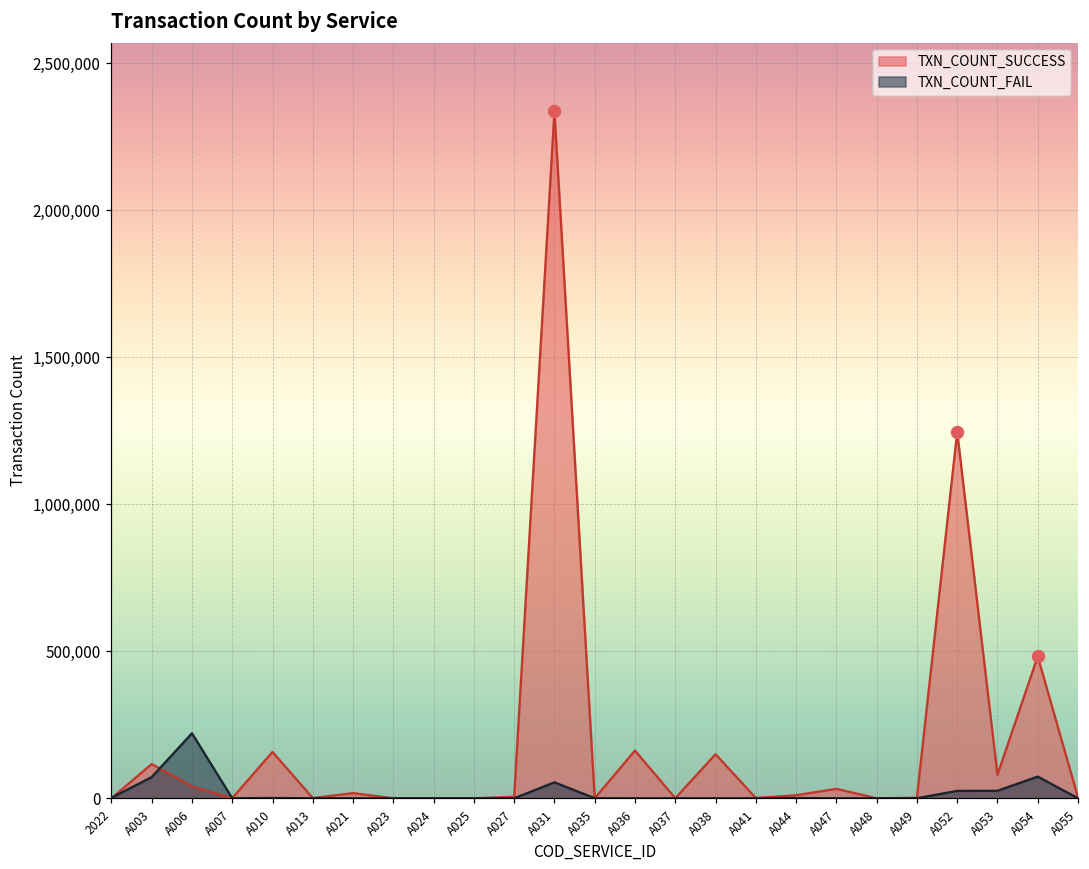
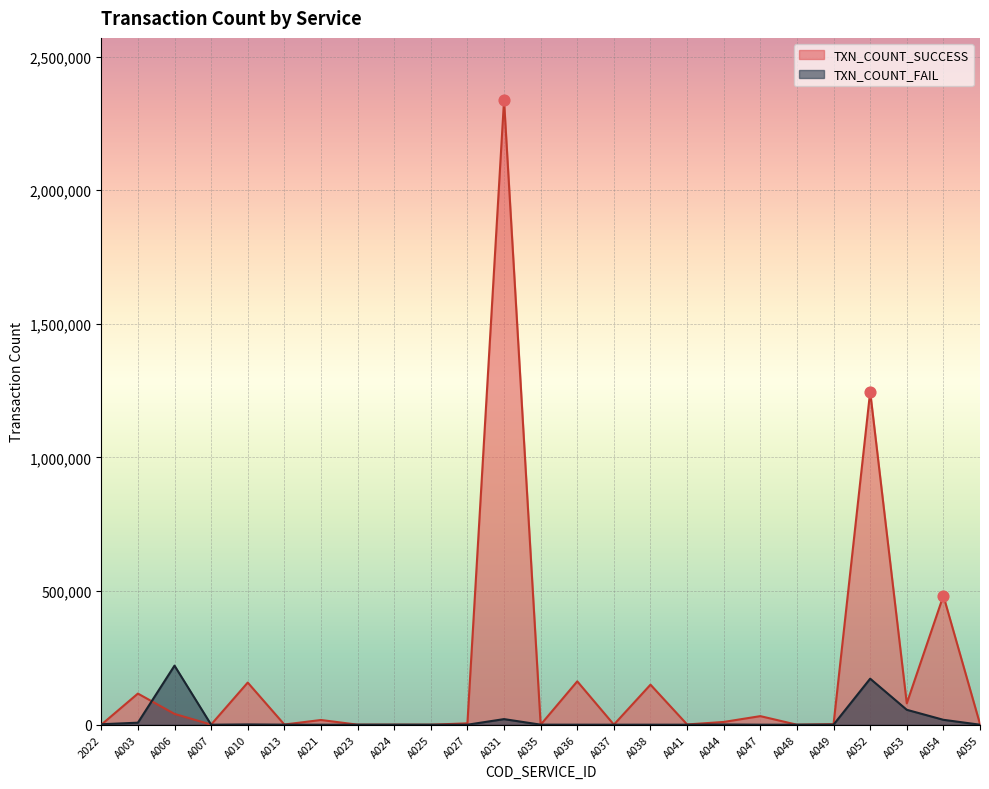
TXN_COUNT_FAIL, A003: 70,000 -> 10,000
TXN_COUNT_FAIL, A031: 50,000 -> 20,000
TXN_COUNT_FAIL, A052: 30,000 -> 170,000
TXN_COUNT_FAIL, A053: 30,000 -> 60,000
TXN_COUNT_FAIL, A054: 70,000 -> 20,000
